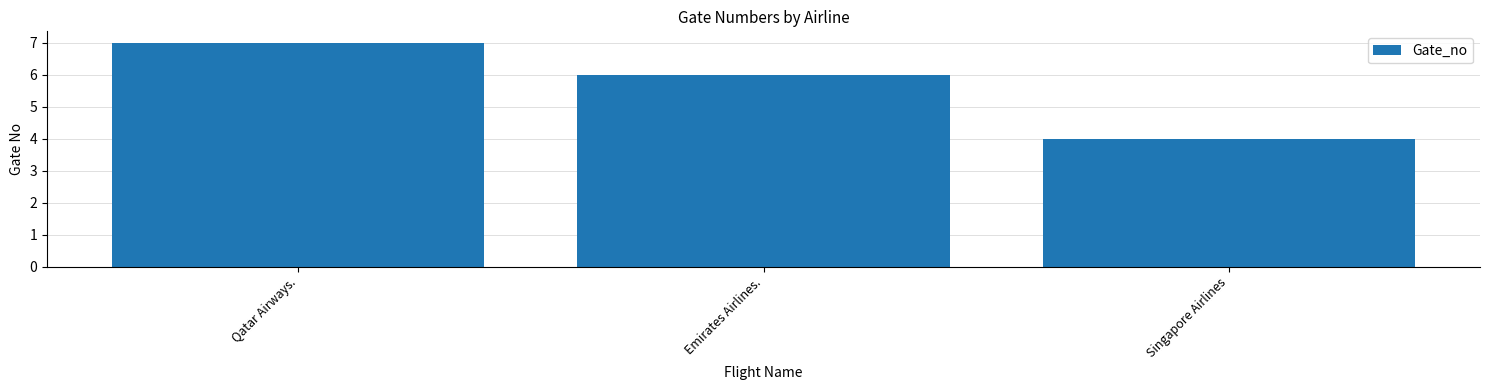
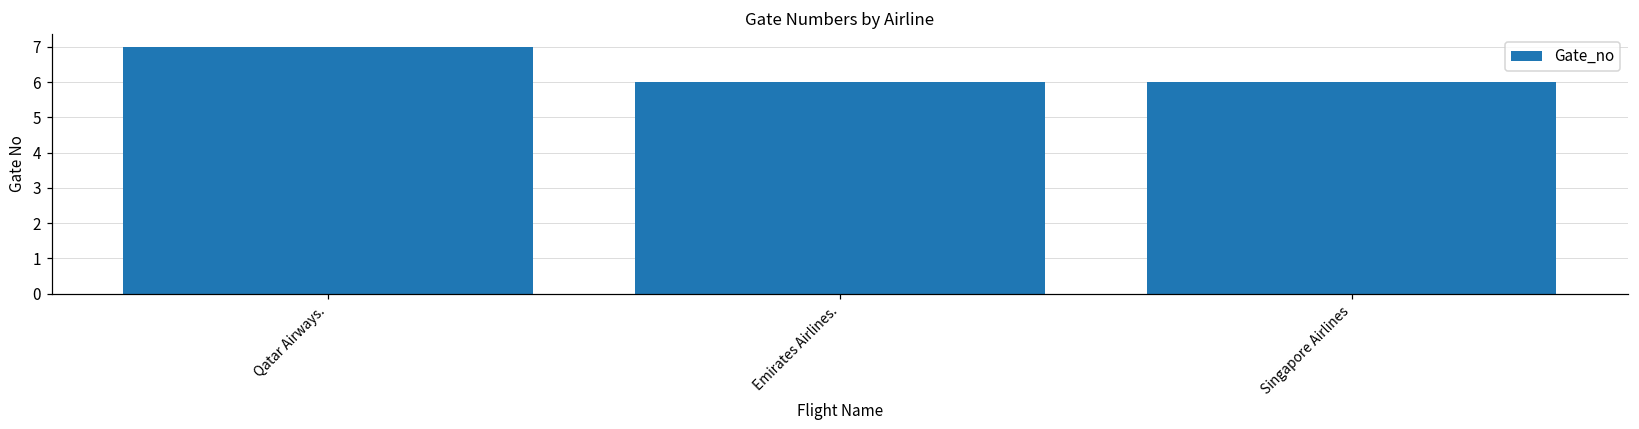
Singapore Airlines: 4 -> 6
